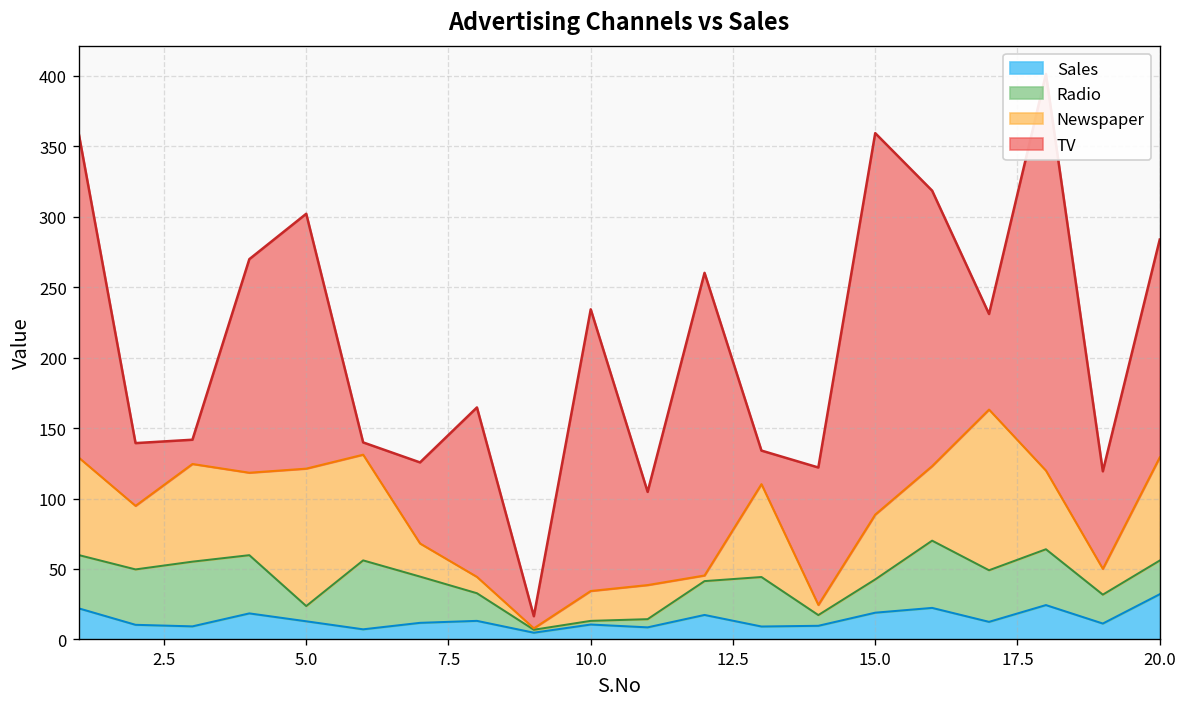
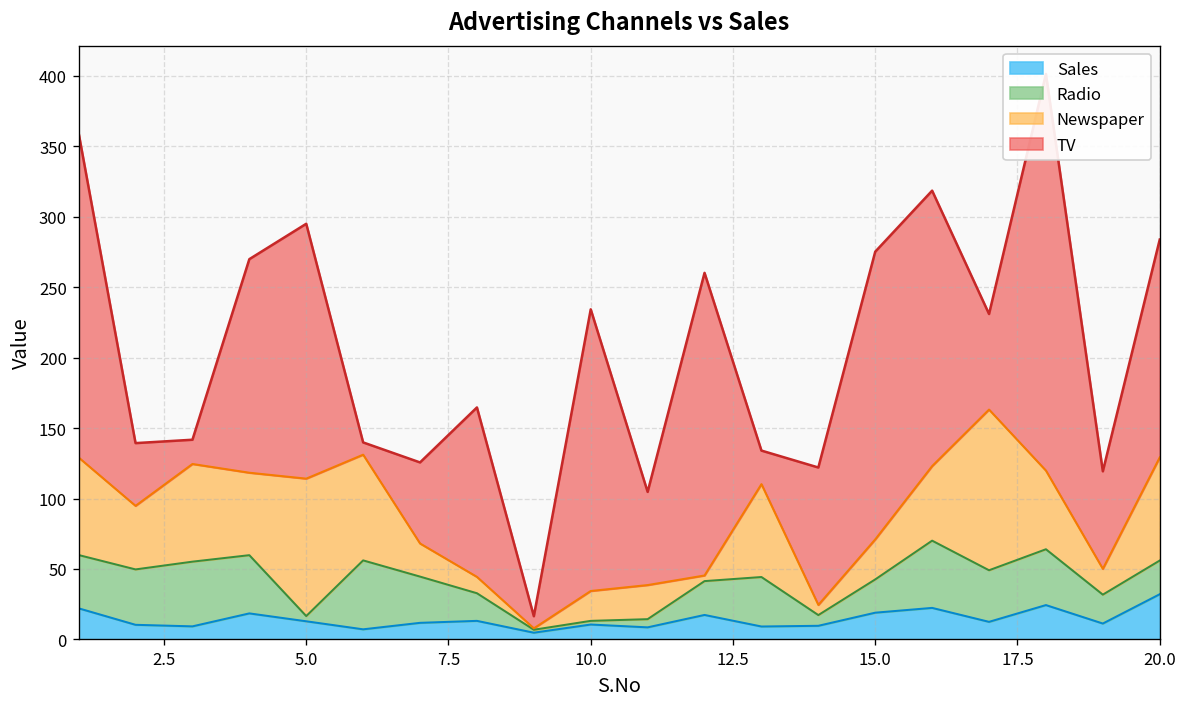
Radio, 5.0: 11 -> 4
Newspaper, 15.0: 46 -> 28
TV, 15.0: 271 -> 204
